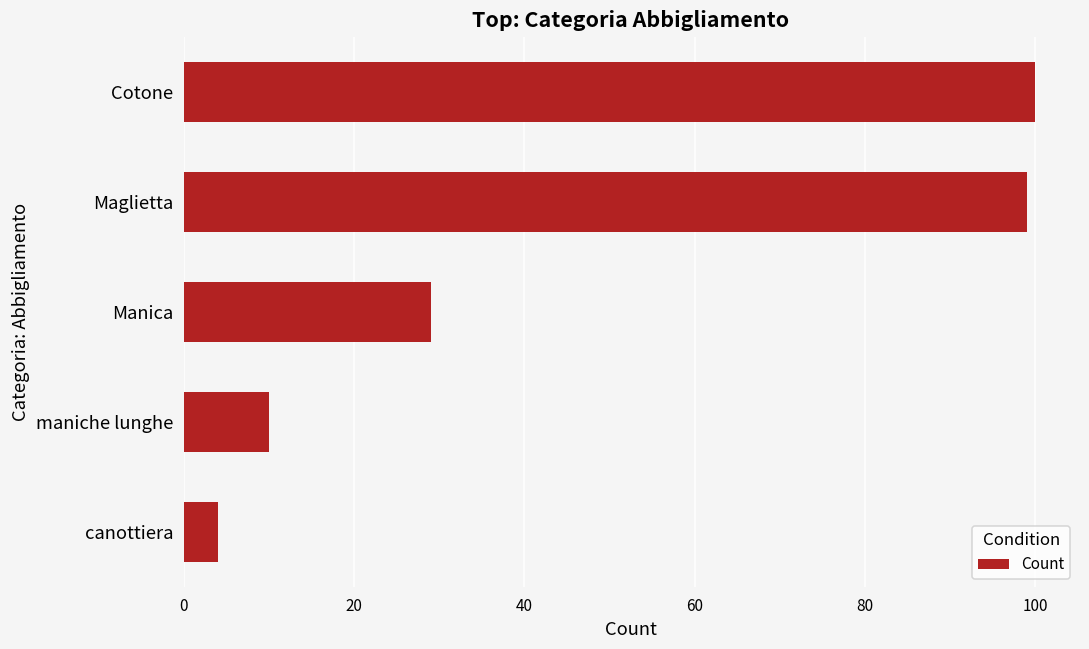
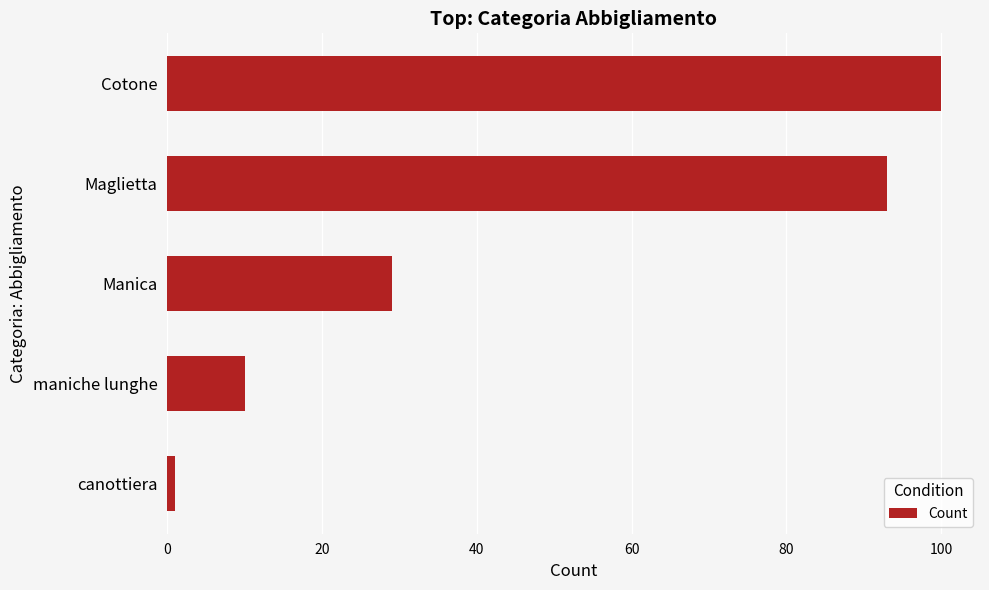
Maglietta: 99 -> 93
canottiera: 4 -> 1
